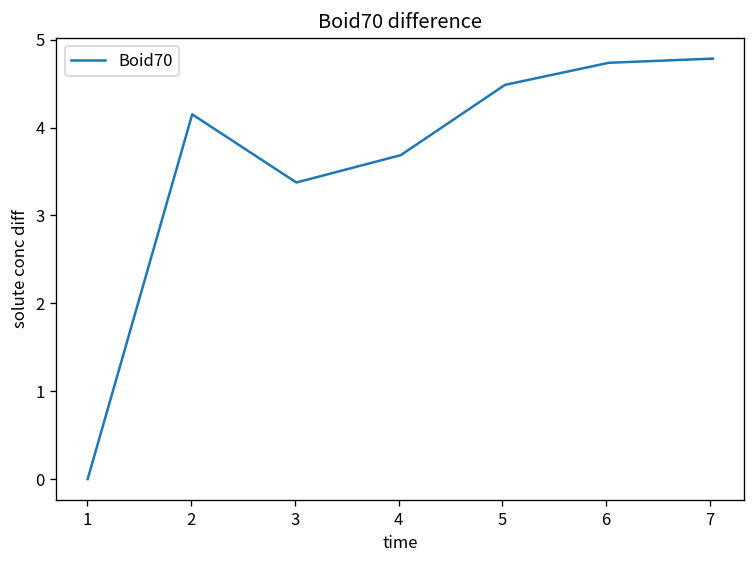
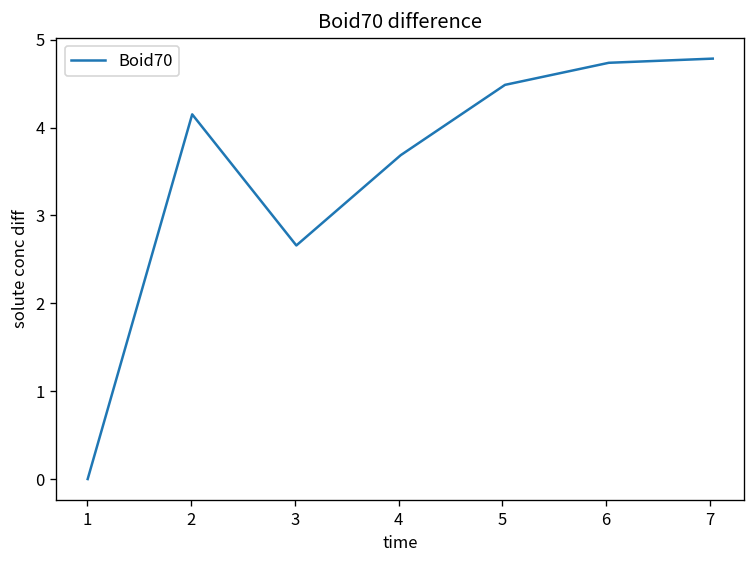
3: 3.4 -> 2.7
